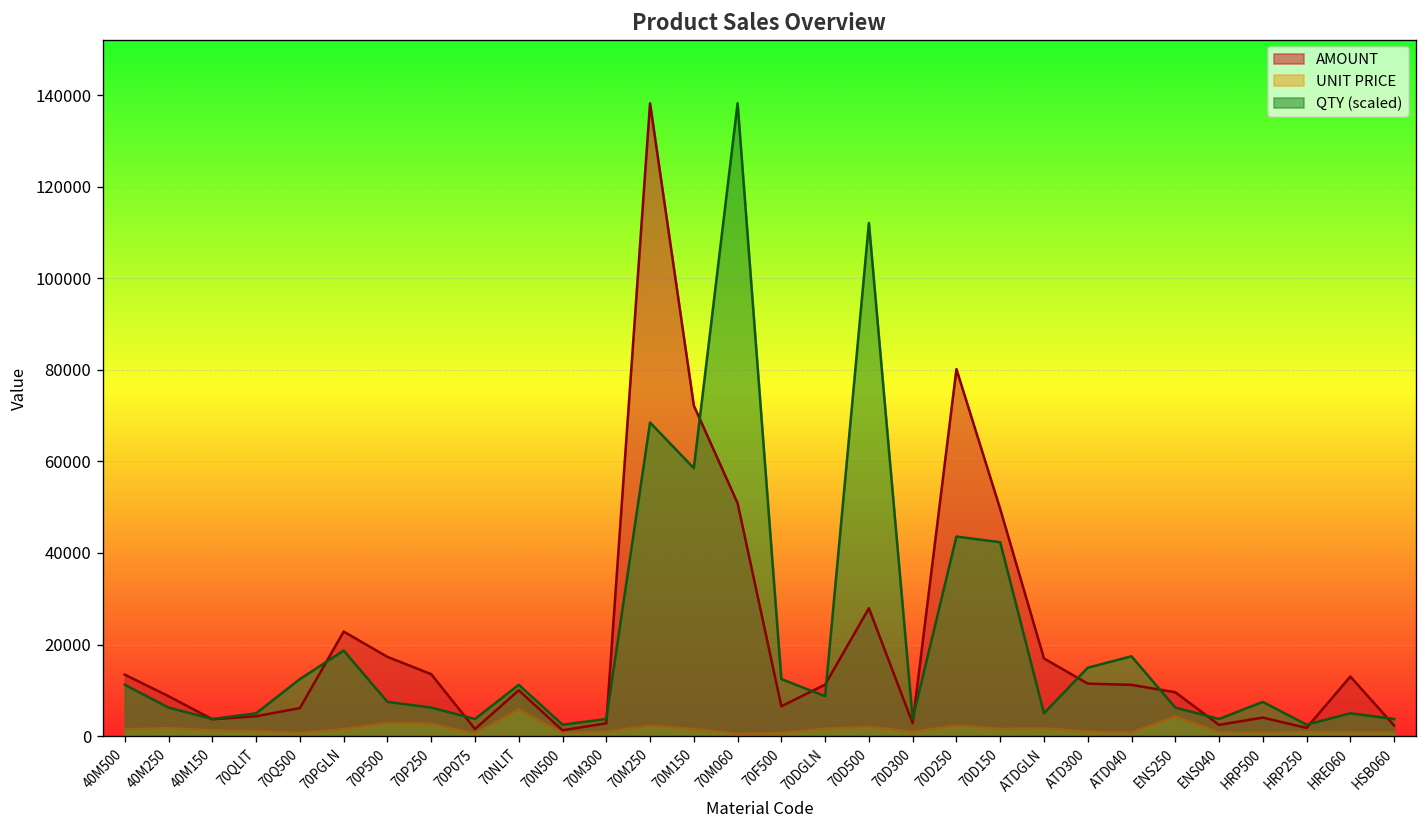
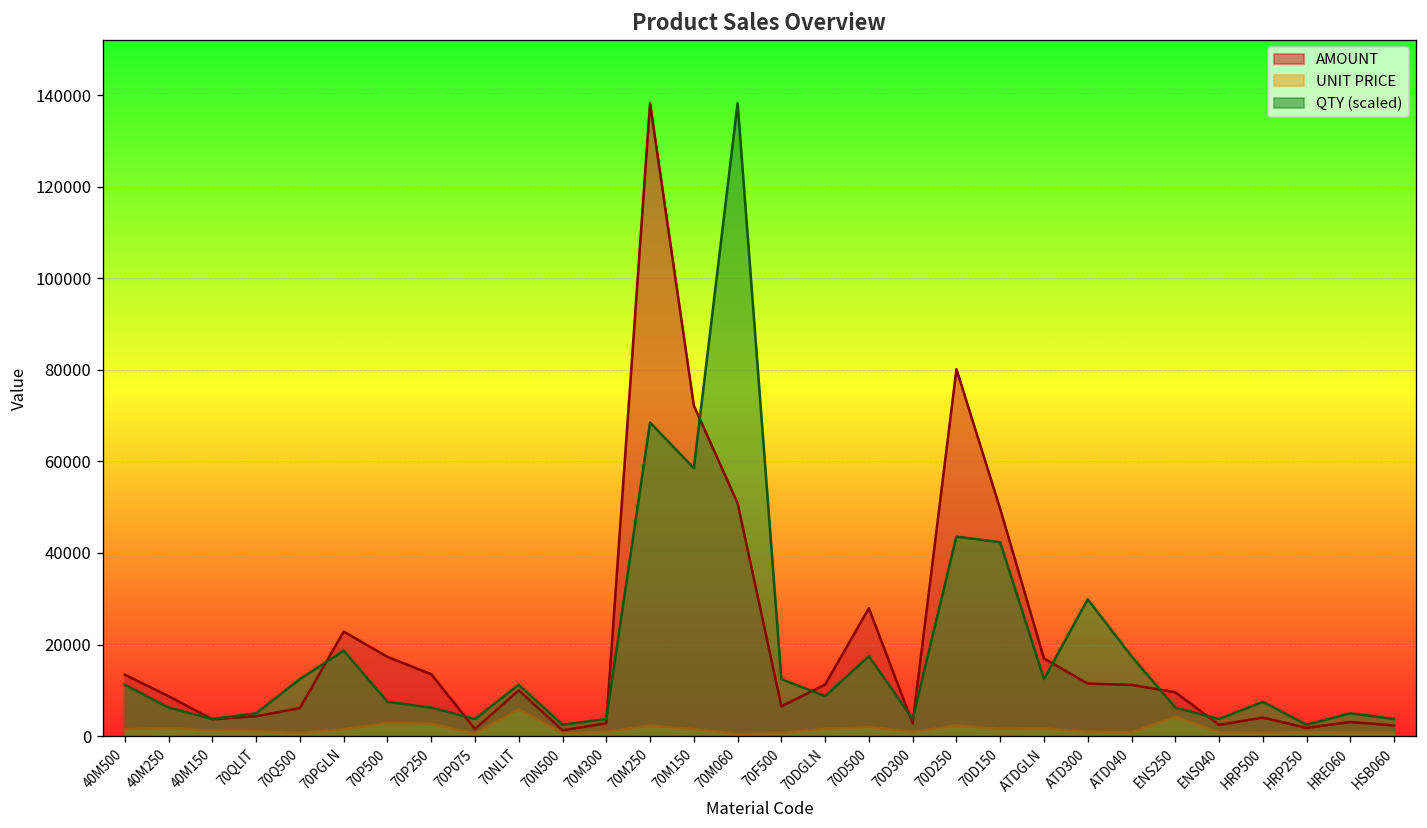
QTY (scaled), 70D500: 112000 -> 17000
QTY (scaled), ATDGLN: 5000 -> 12000
QTY (scaled), ATD300: 15000 -> 30000
AMOUNT, HRE060: 13000 -> 3000
